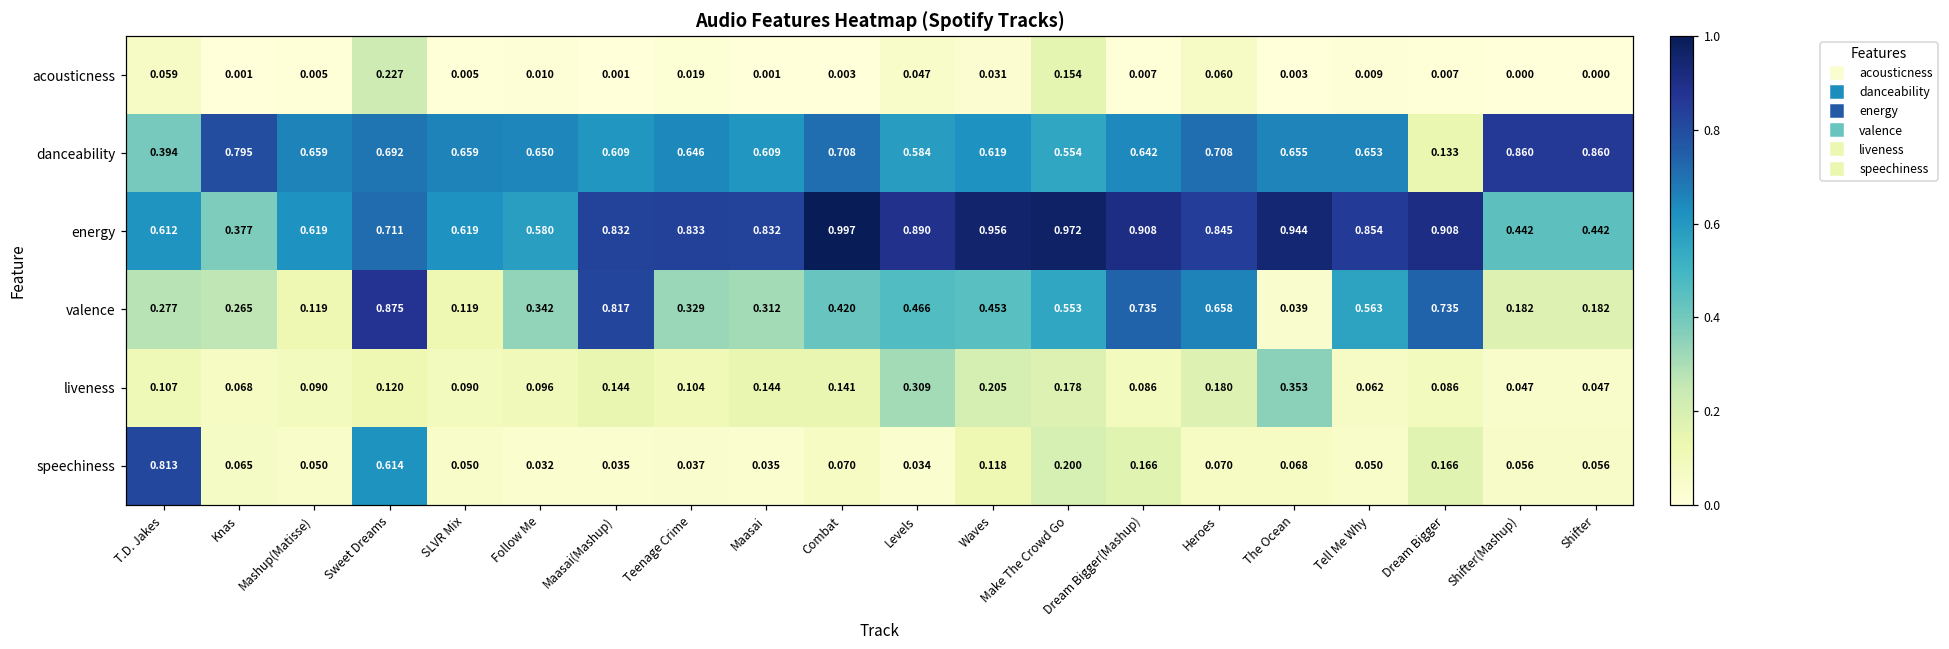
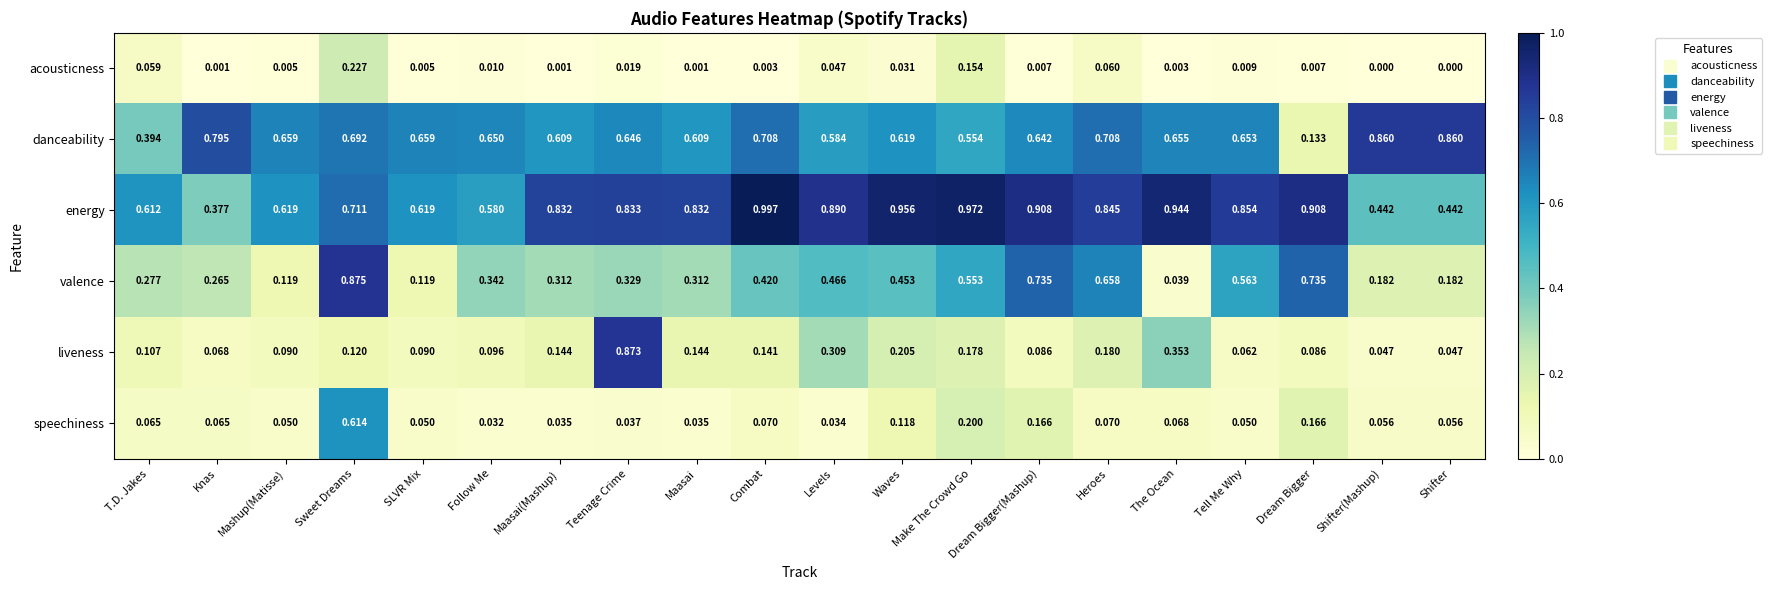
valence, Maasai(Mashup): 0.817 -> 0.312
liveness, Teenage Crime: 0.104 -> 0.873
speechiness, T.D. Jakes: 0.813 -> 0.065
